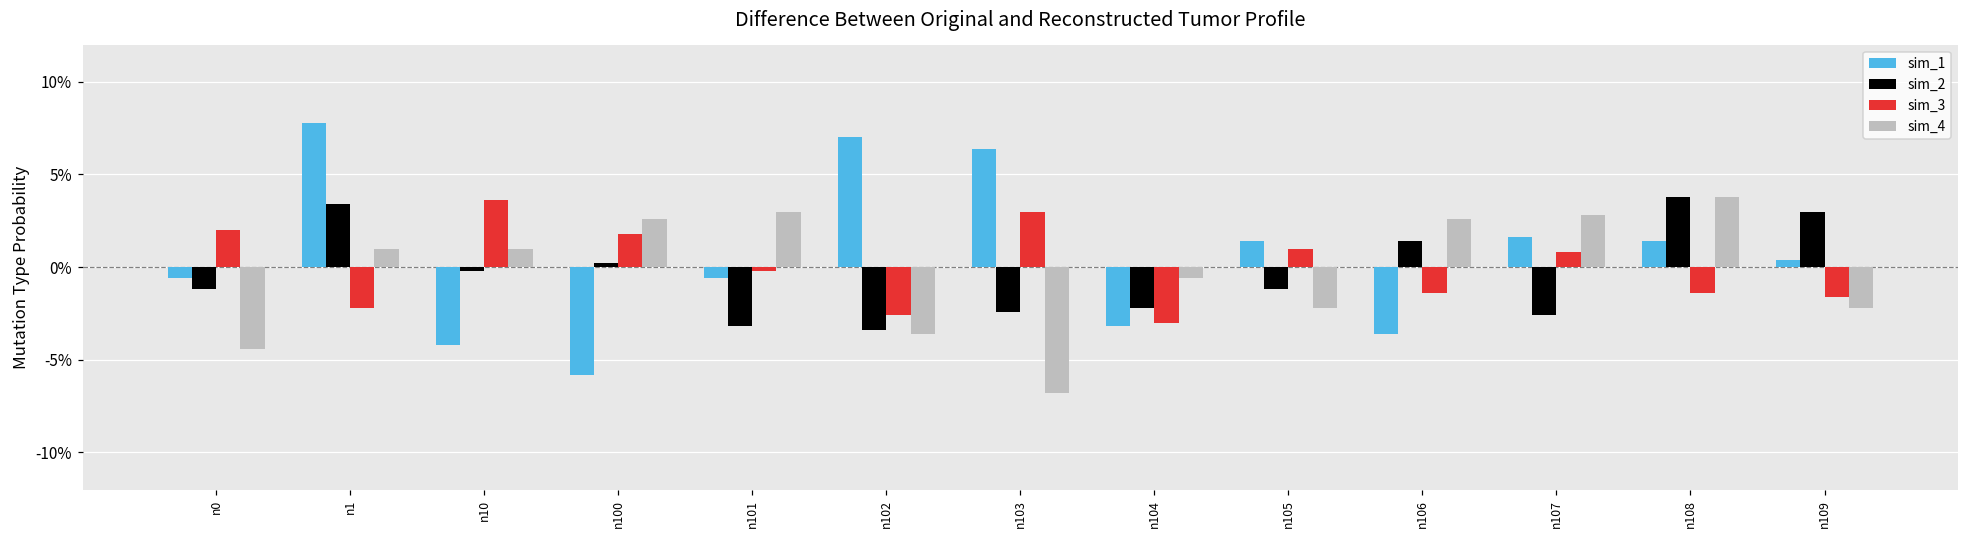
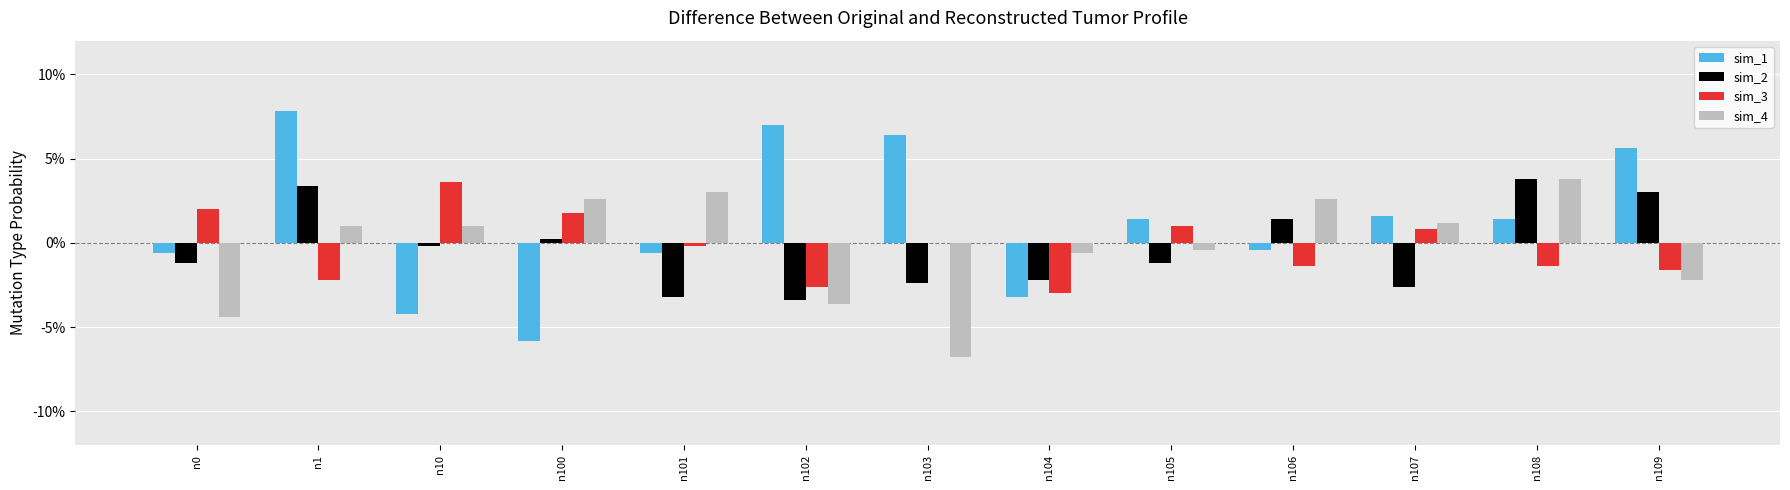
sim_3, n103: 3.0% -> 0.0%
sim_4, n105: -2.2% -> -0.4%
sim_1, n106: -3.6% -> -0.4%
sim_4, n107: 2.8% -> 1.2%
sim_1, n109: 0.4% -> 5.6%
